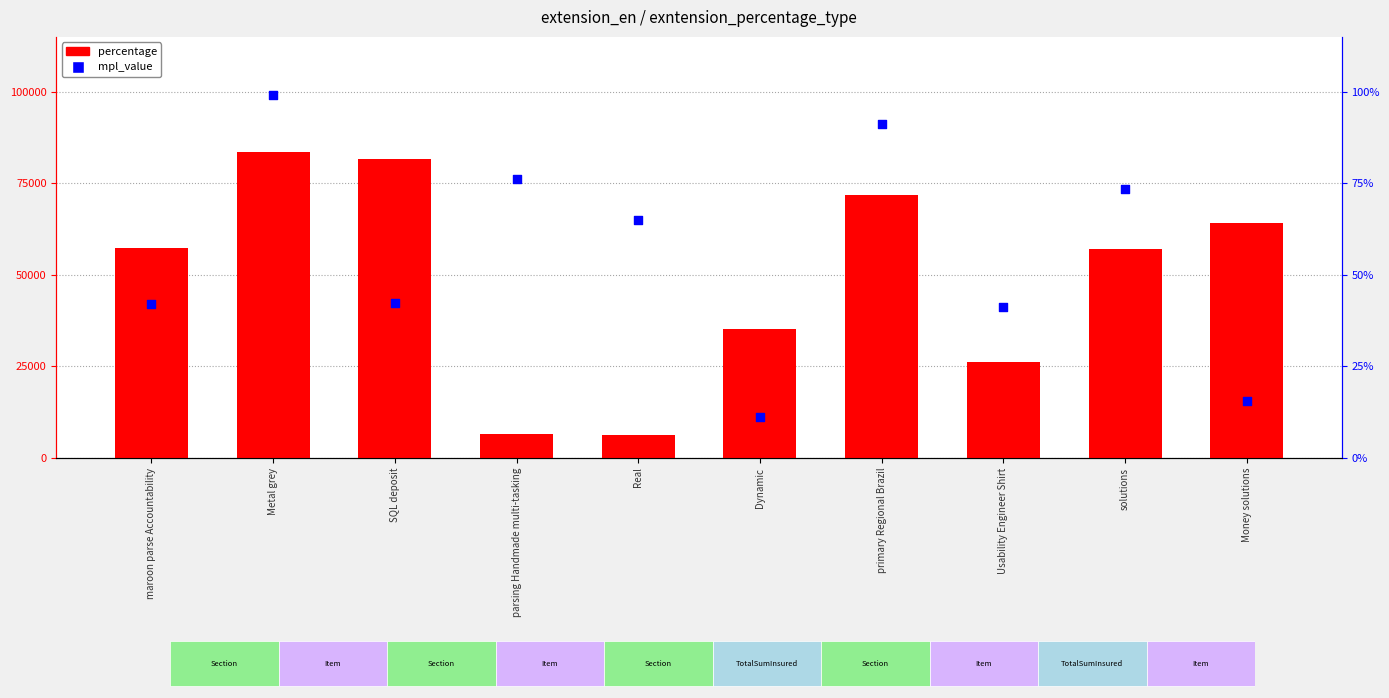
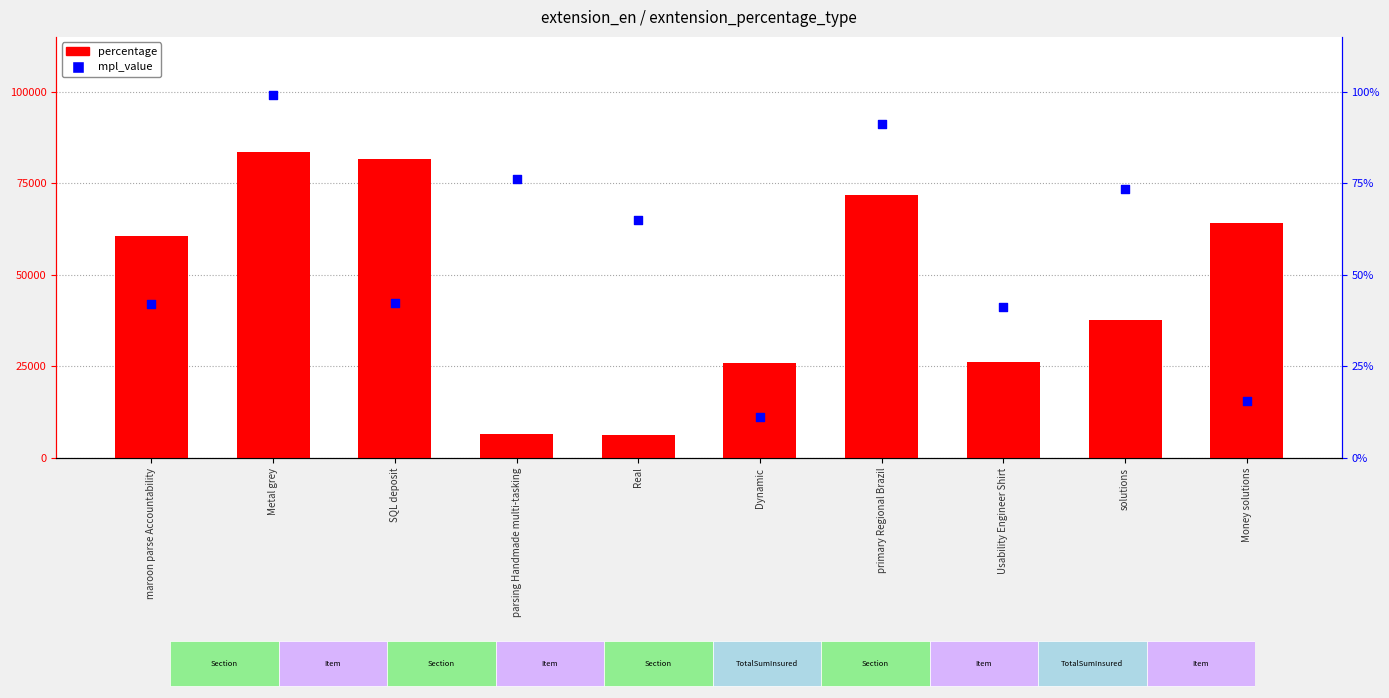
percentage, maroon parse Accountability: 57000 -> 61000
percentage, Dynamic: 35000 -> 26000
percentage, solutions: 57000 -> 38000
